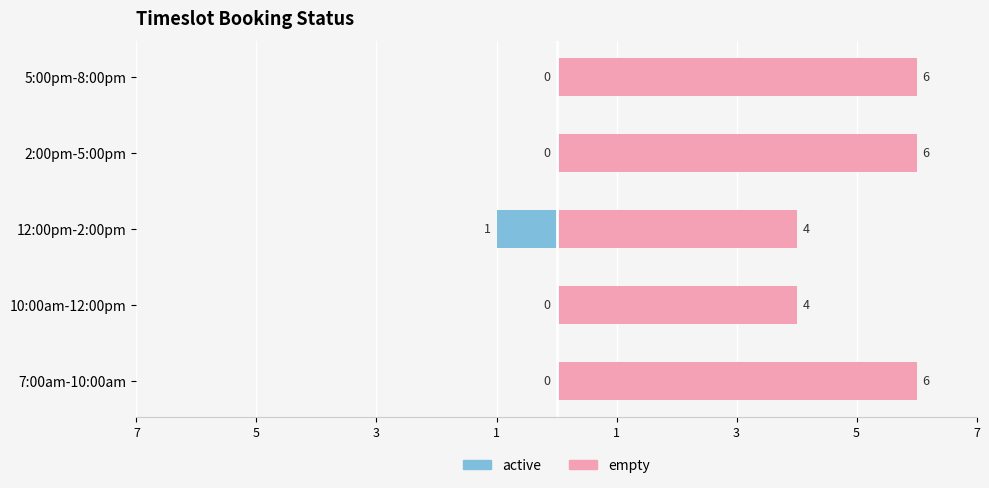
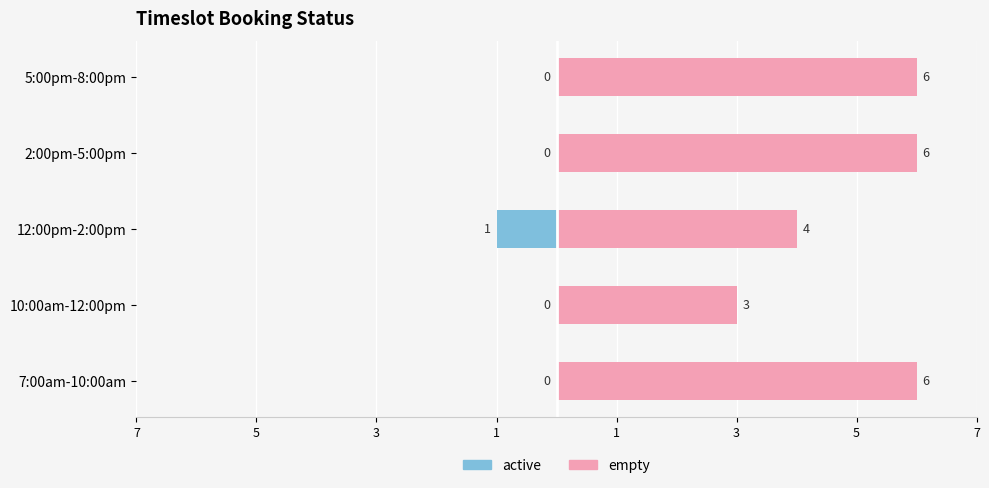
empty, 10:00am-12:00pm: 4 -> 3
